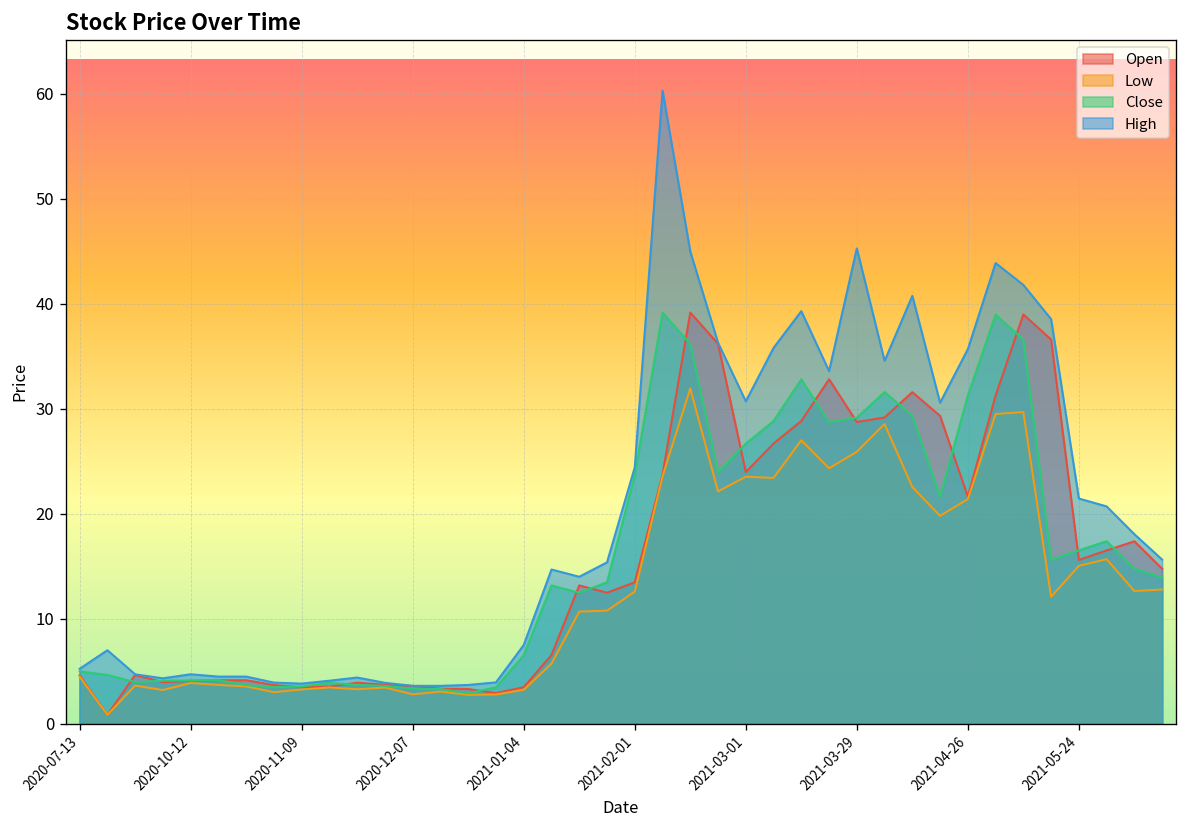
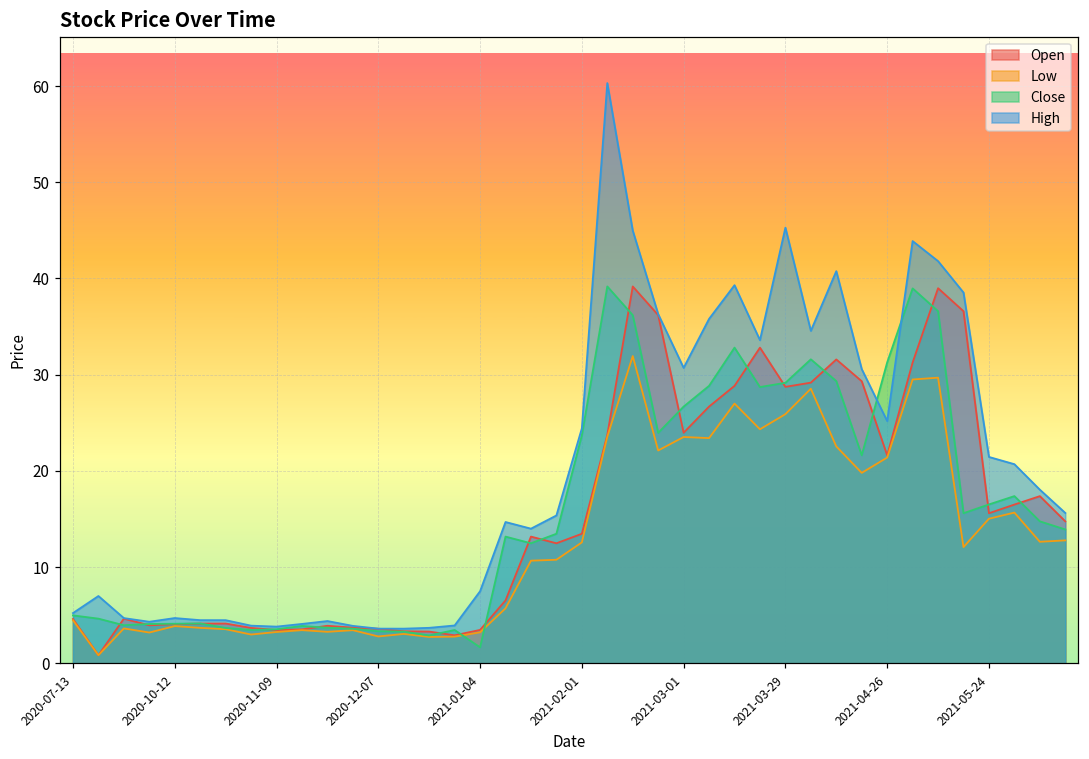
Close, 2021-01-04: 7 -> 2
High, 2021-04-26: 36 -> 25
